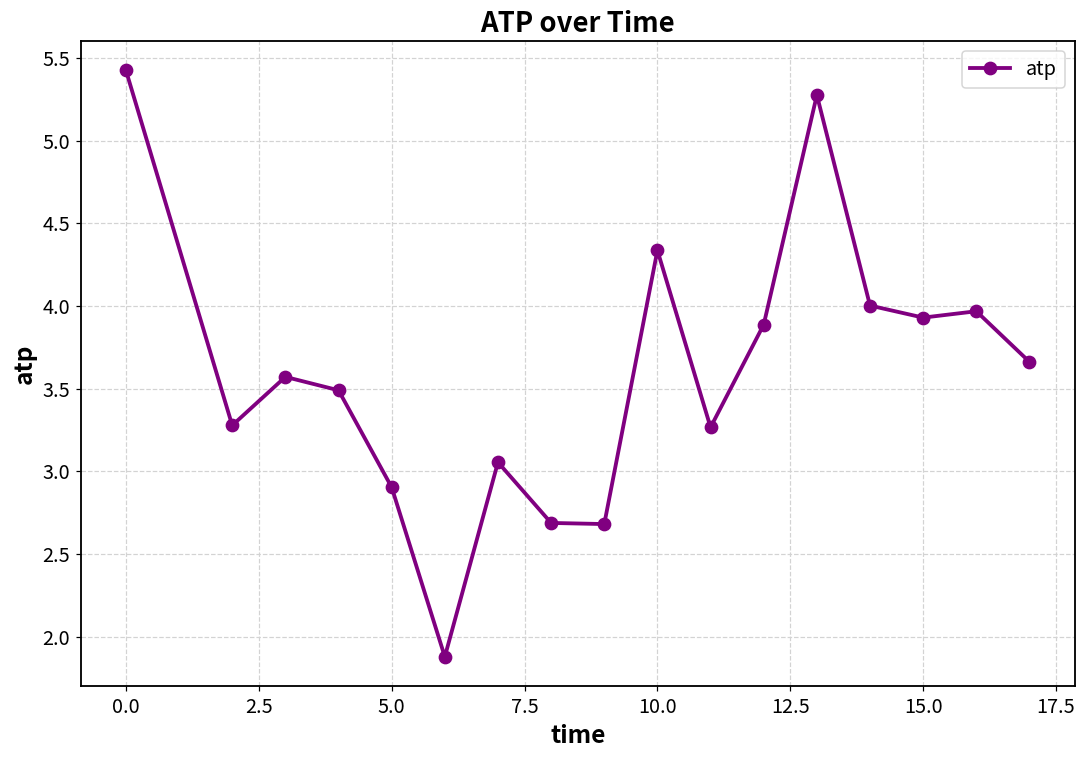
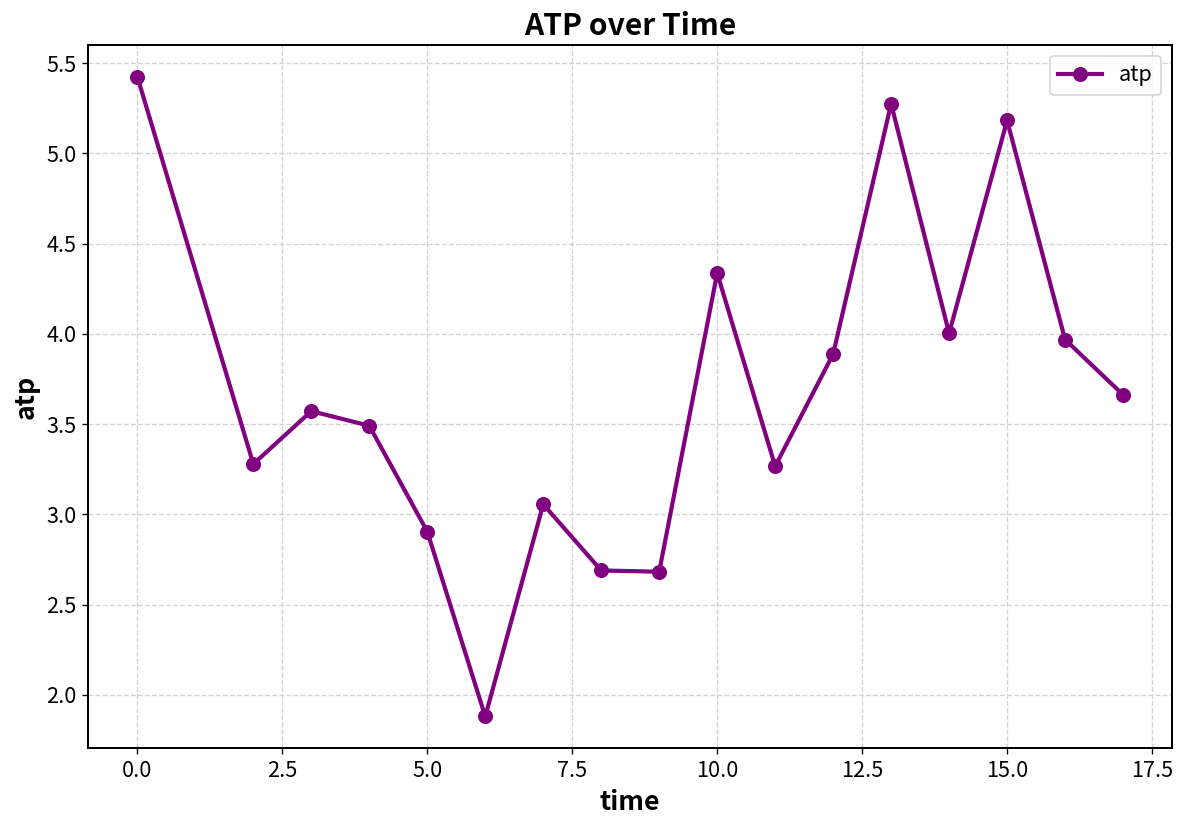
15.0: 3.93 -> 5.18
